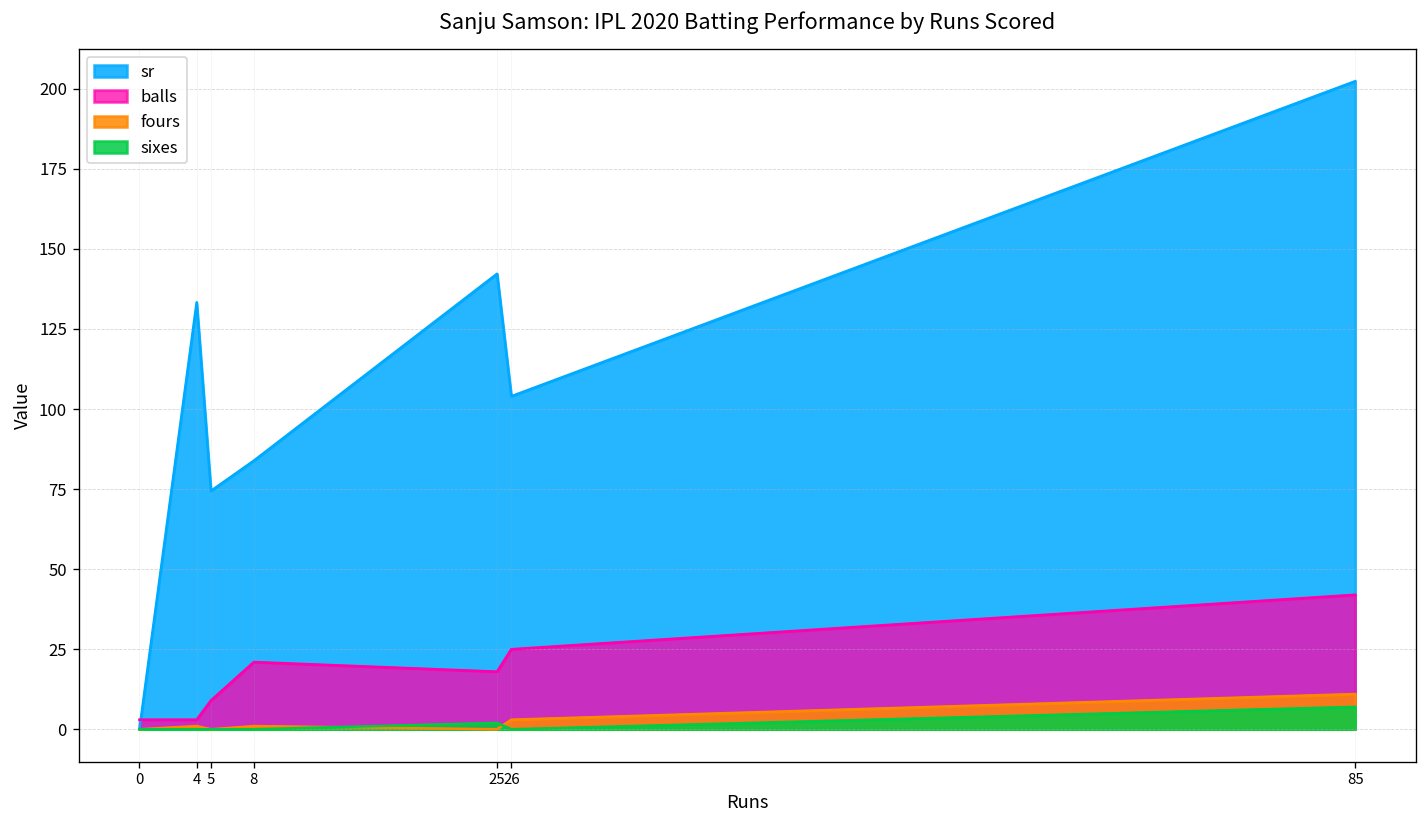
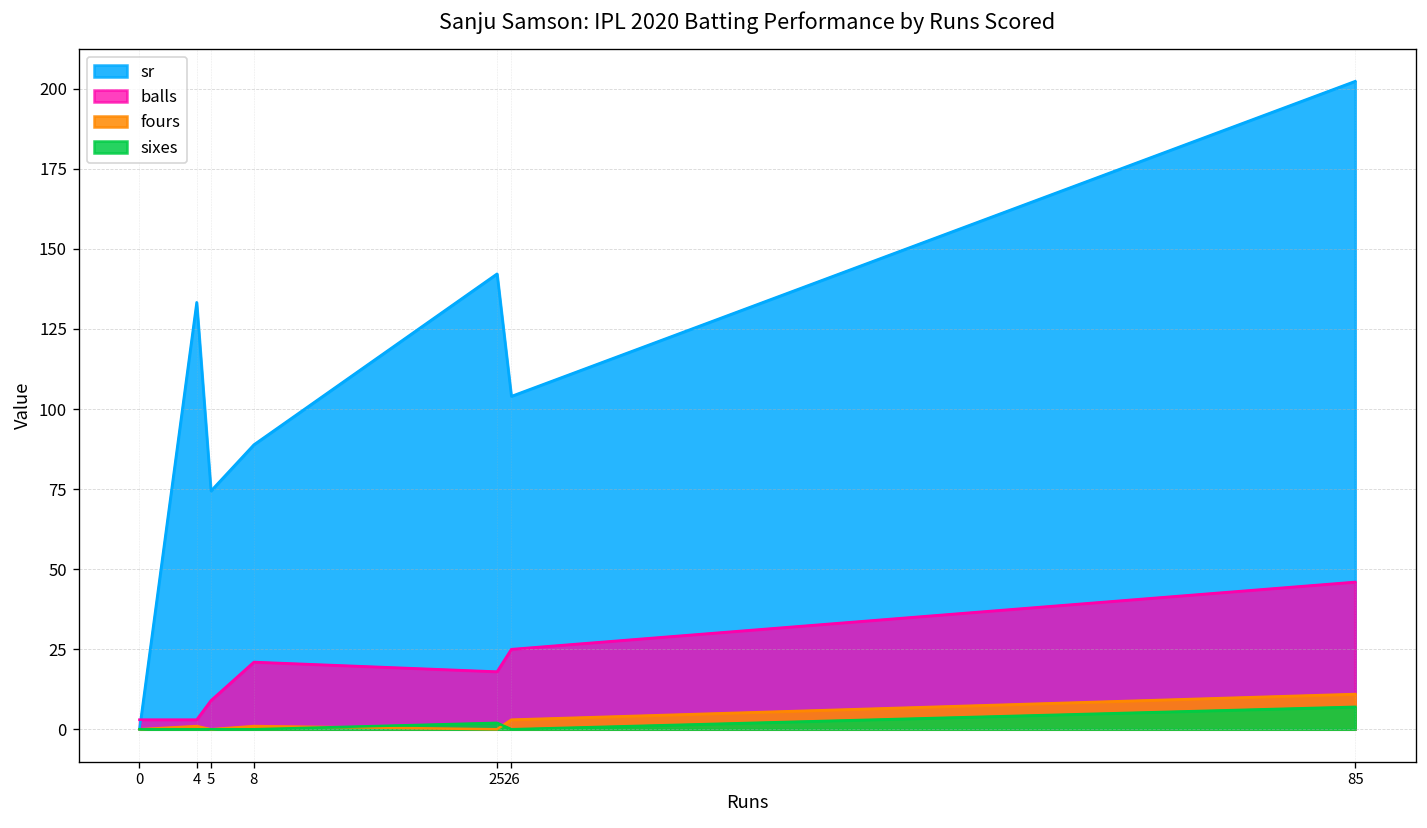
sr, 8: 84 -> 89
balls, 85: 42 -> 46
